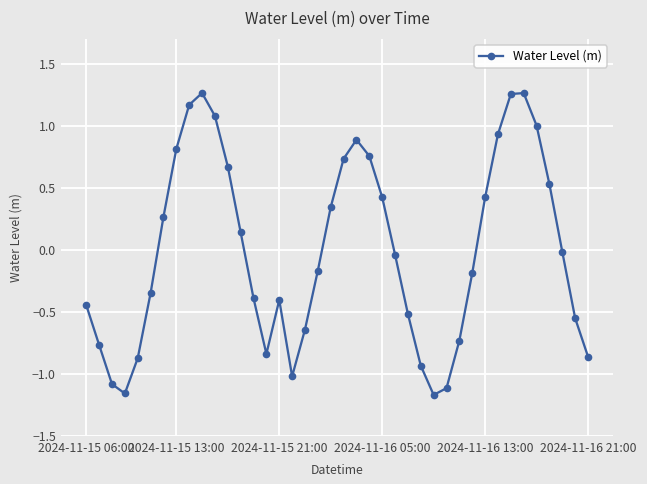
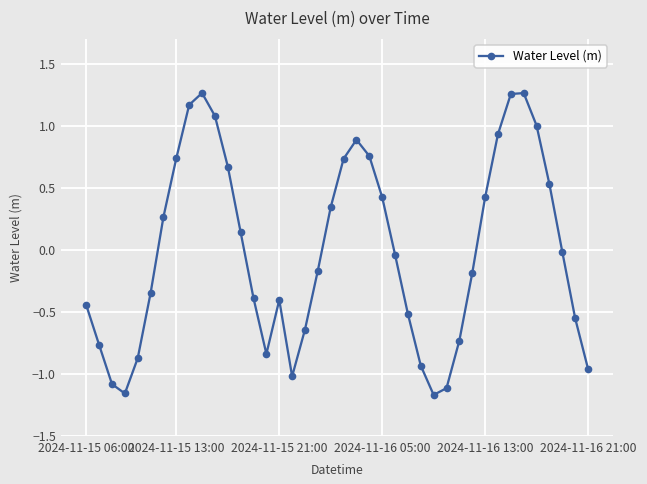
2024-11-15 13:00: 0.82 -> 0.74
2024-11-16 21:00: -0.86 -> -0.96
